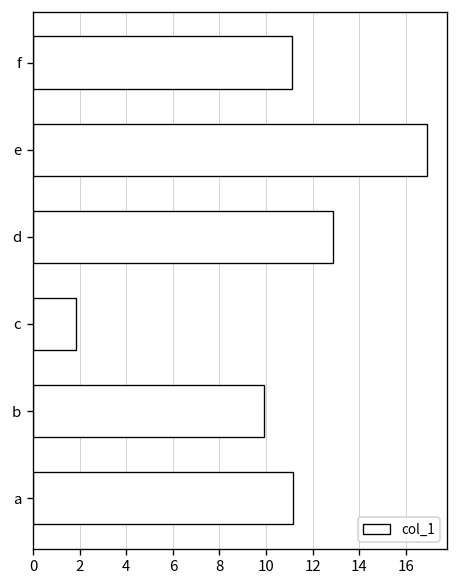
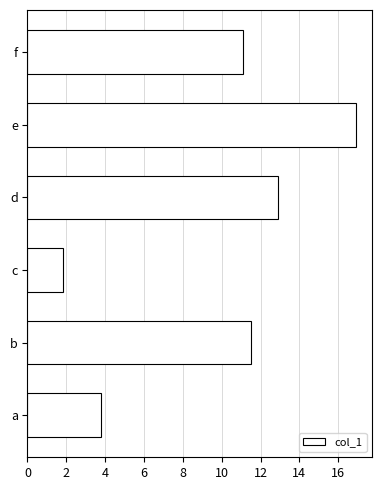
b: 9.9 -> 11.5
a: 11.2 -> 3.8
